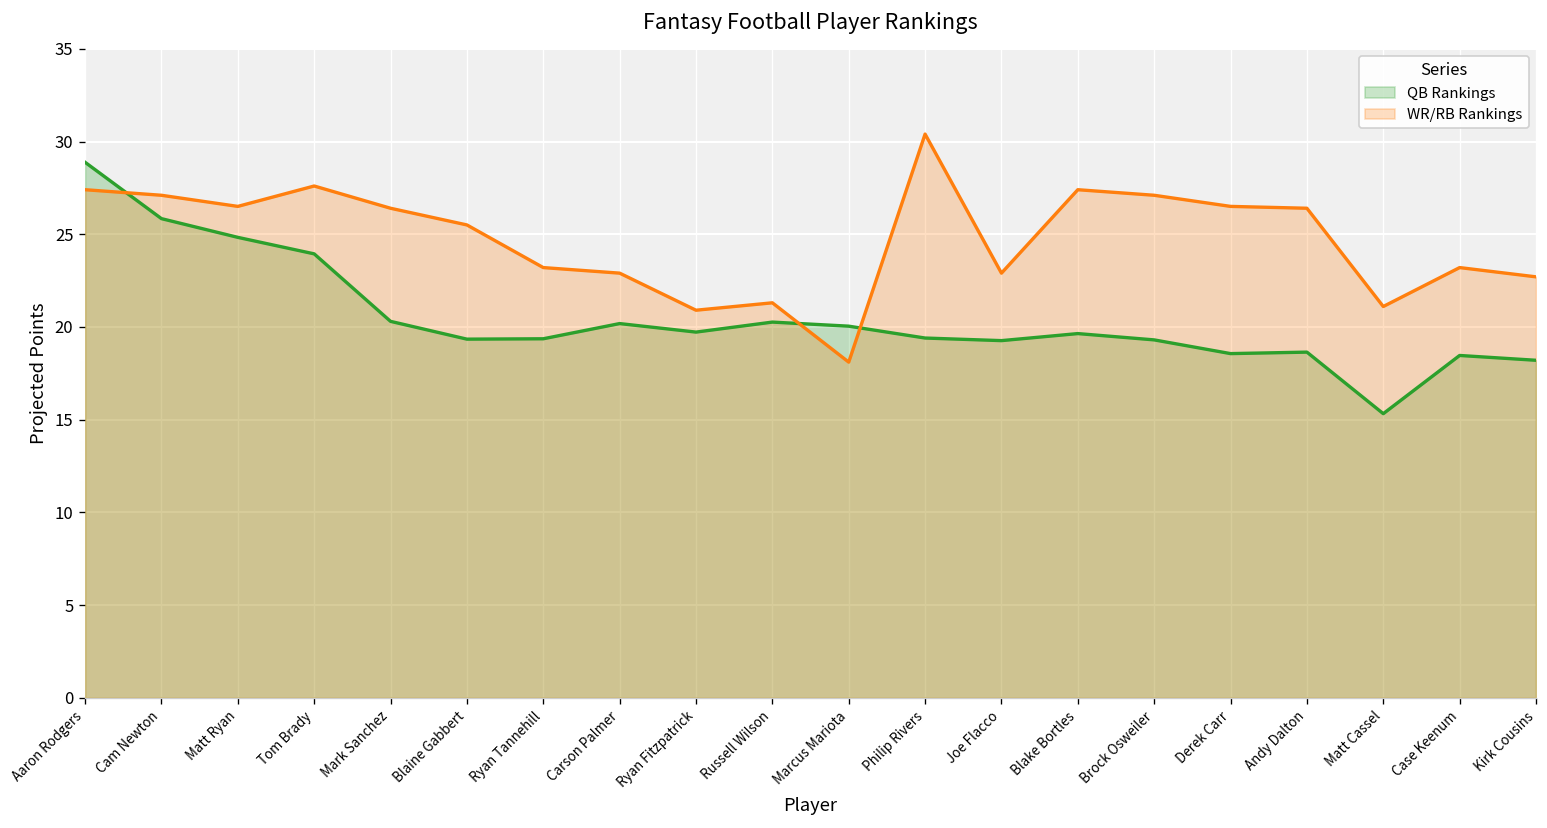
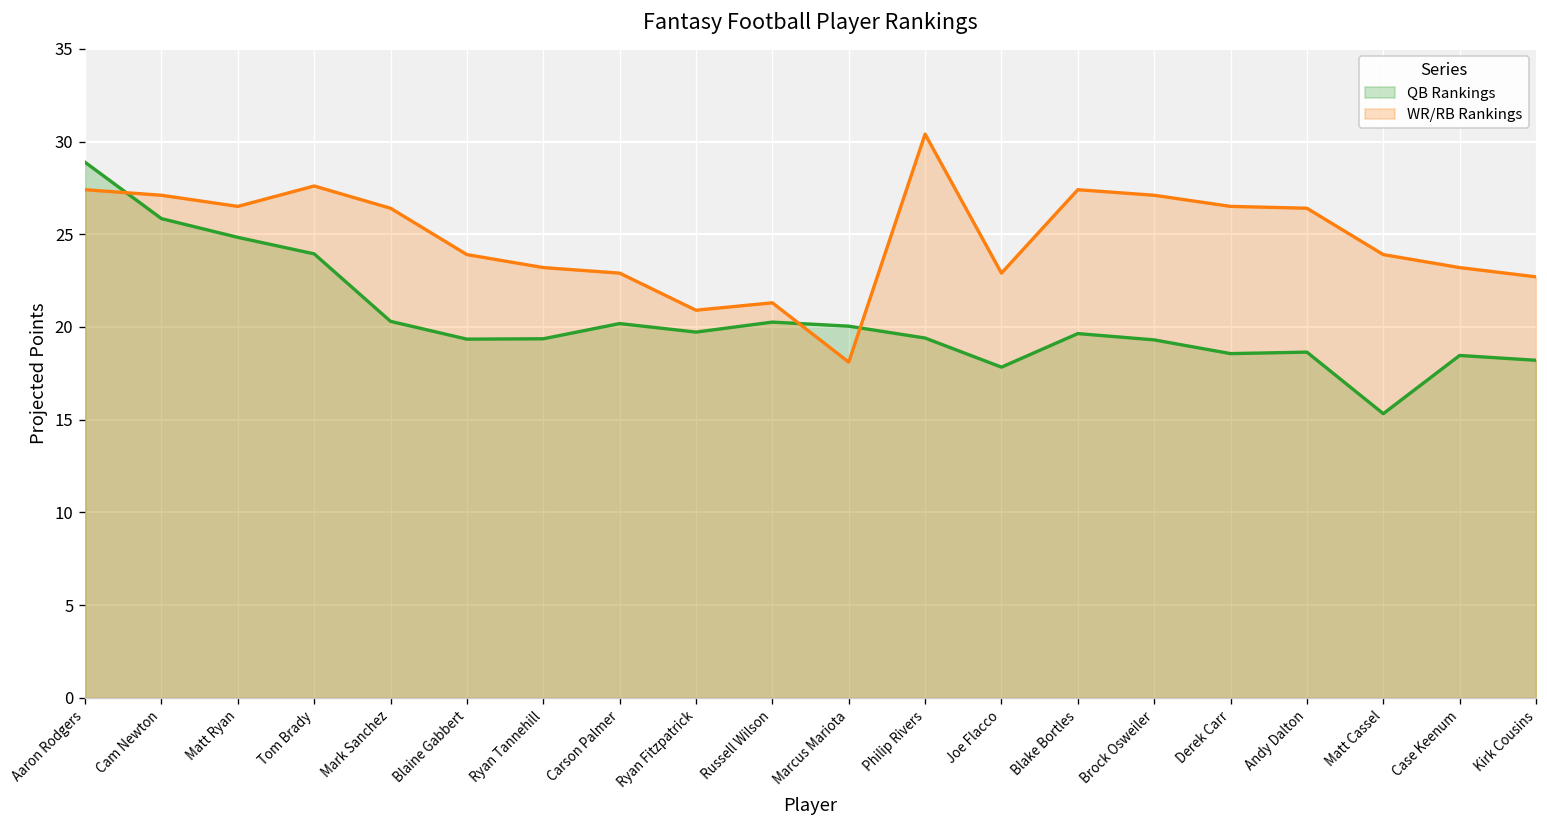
WR/RB Rankings, Blaine Gabbert: 25.5 -> 23.9
QB Rankings, Joe Flacco: 19.3 -> 17.8
WR/RB Rankings, Matt Cassel: 21.1 -> 23.9
